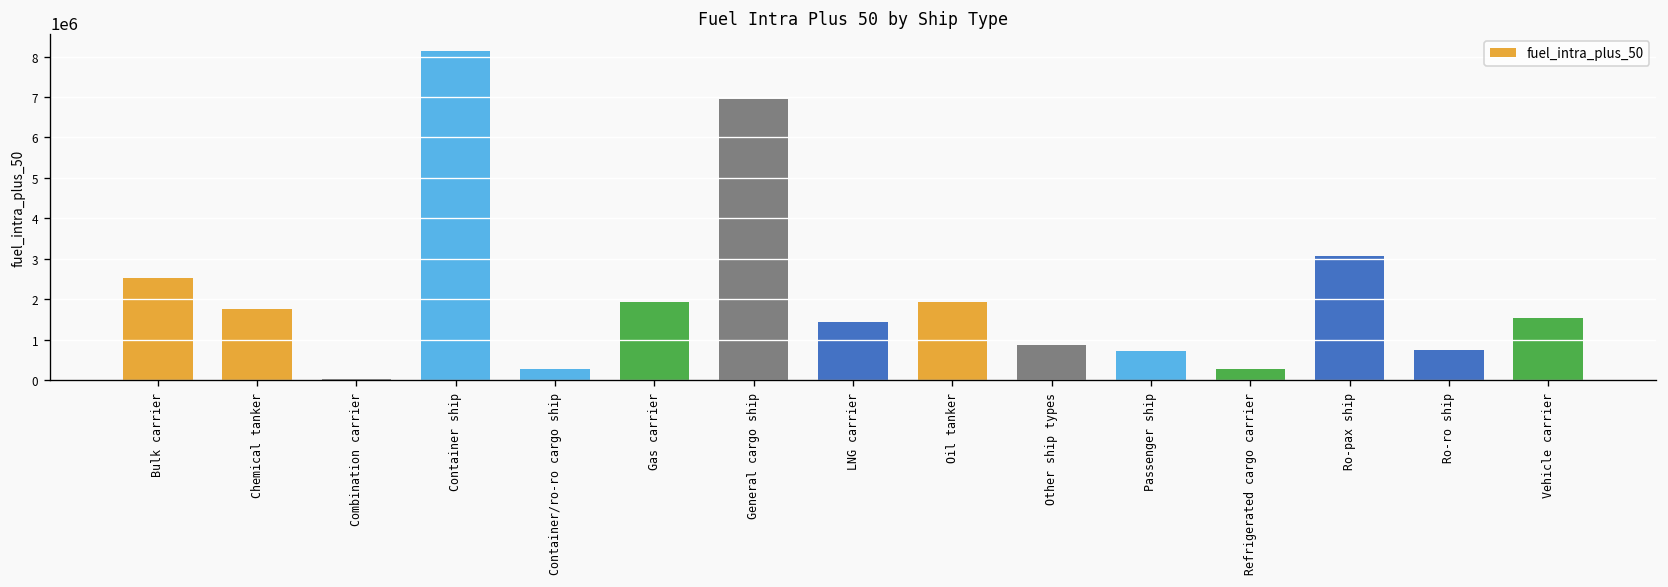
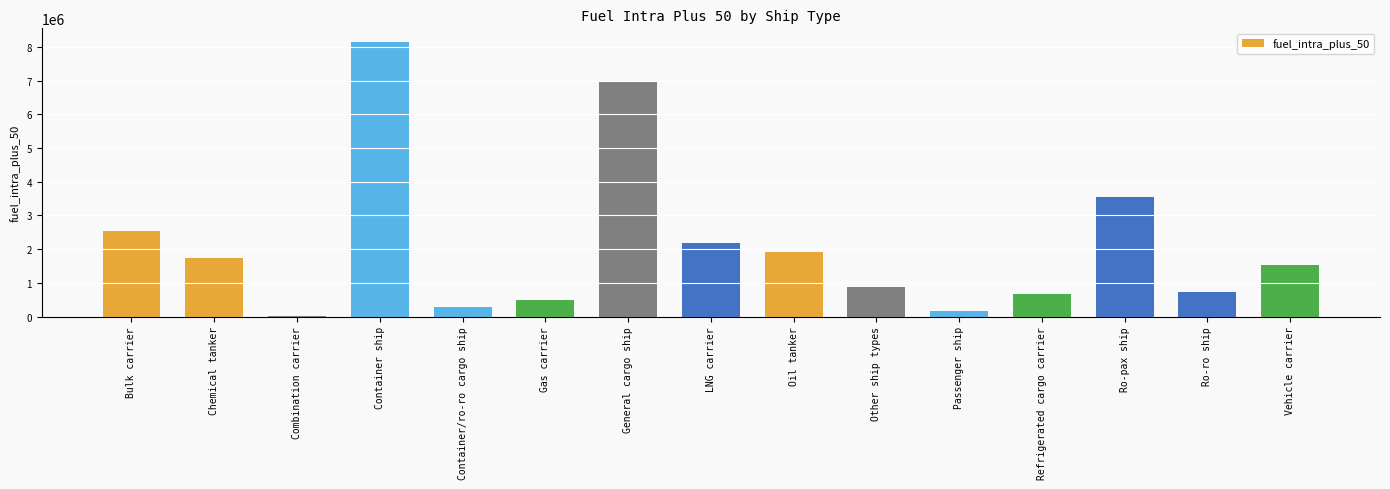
Gas carrier: 1900000 -> 500000
LNG carrier: 1400000 -> 2200000
Passenger ship: 700000 -> 200000
Refrigerated cargo carrier: 300000 -> 700000
Ro-pax ship: 3100000 -> 3600000
